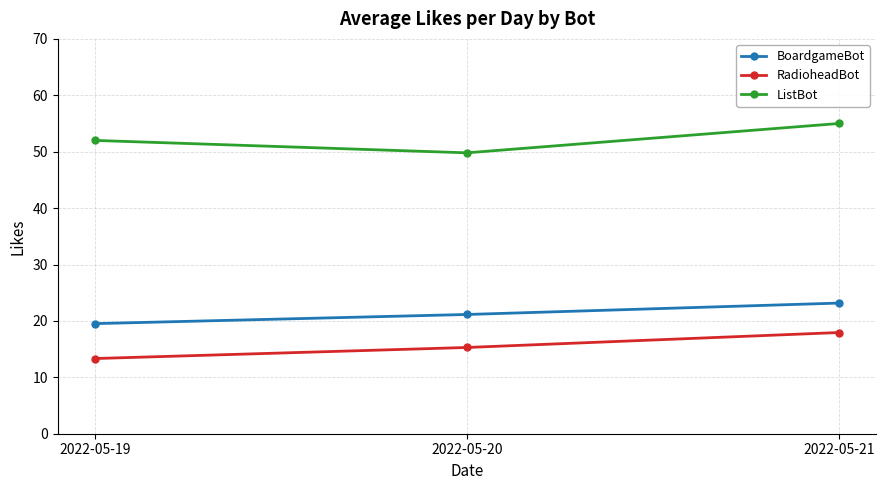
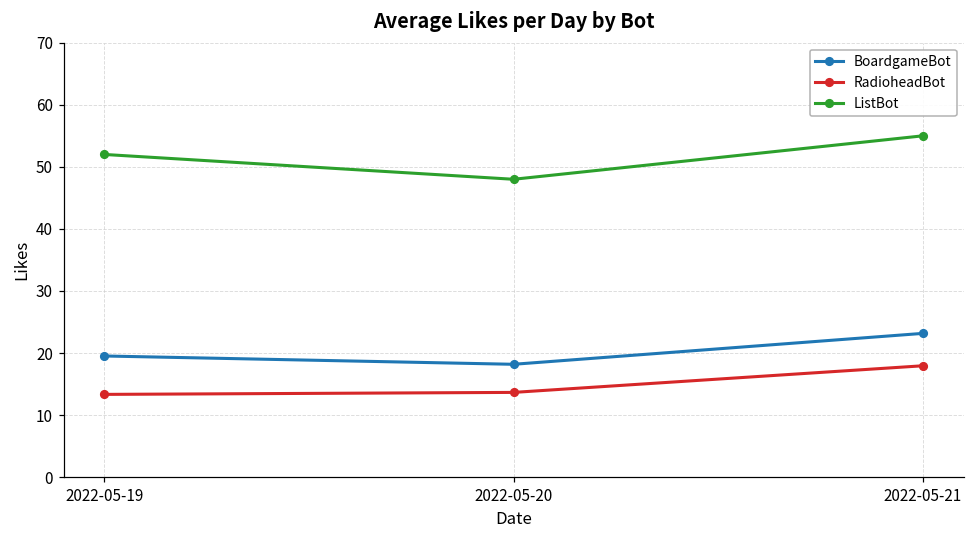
BoardgameBot, 2022-05-20: 21 -> 18
RadioheadBot, 2022-05-20: 15 -> 14
ListBot, 2022-05-20: 50 -> 48
